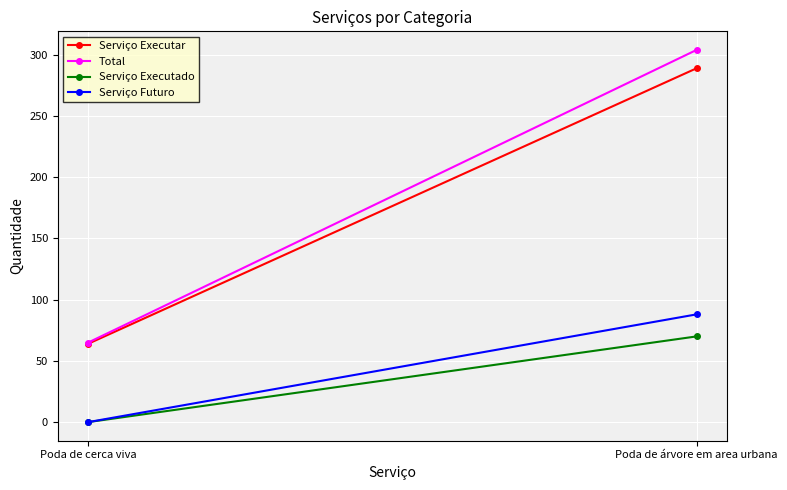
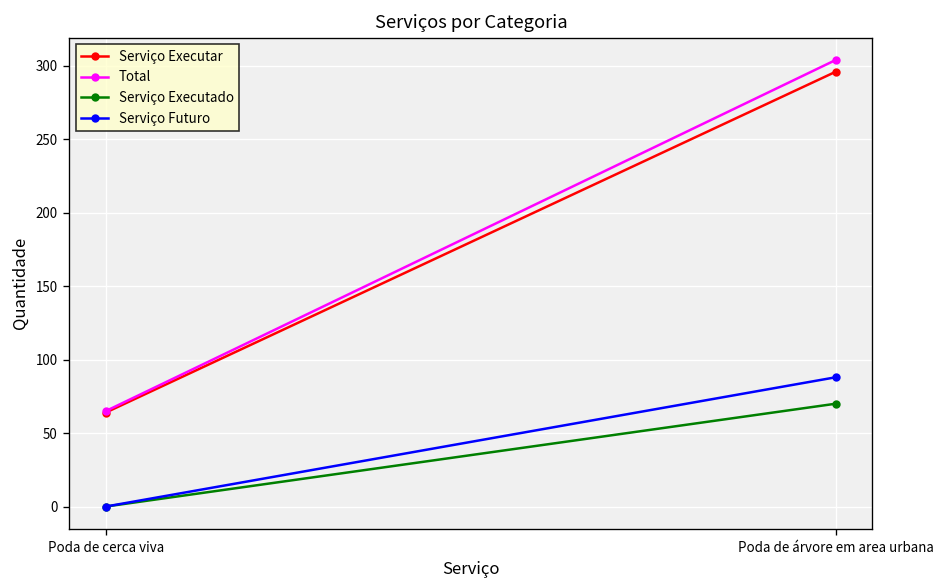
Serviço Executar, Poda de árvore em area urbana: 289 -> 296
